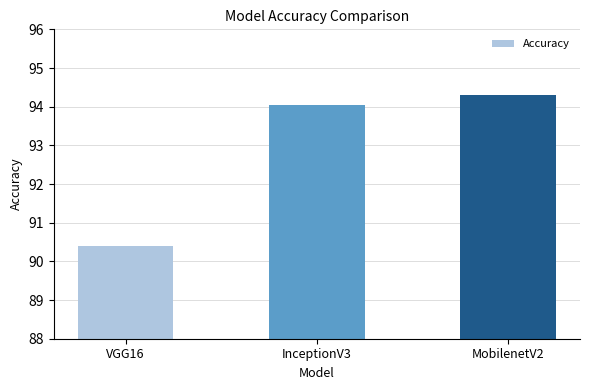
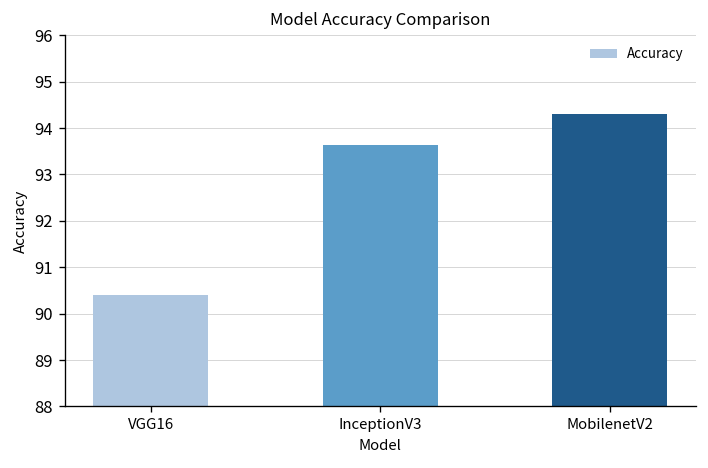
InceptionV3: 94.0 -> 93.6
